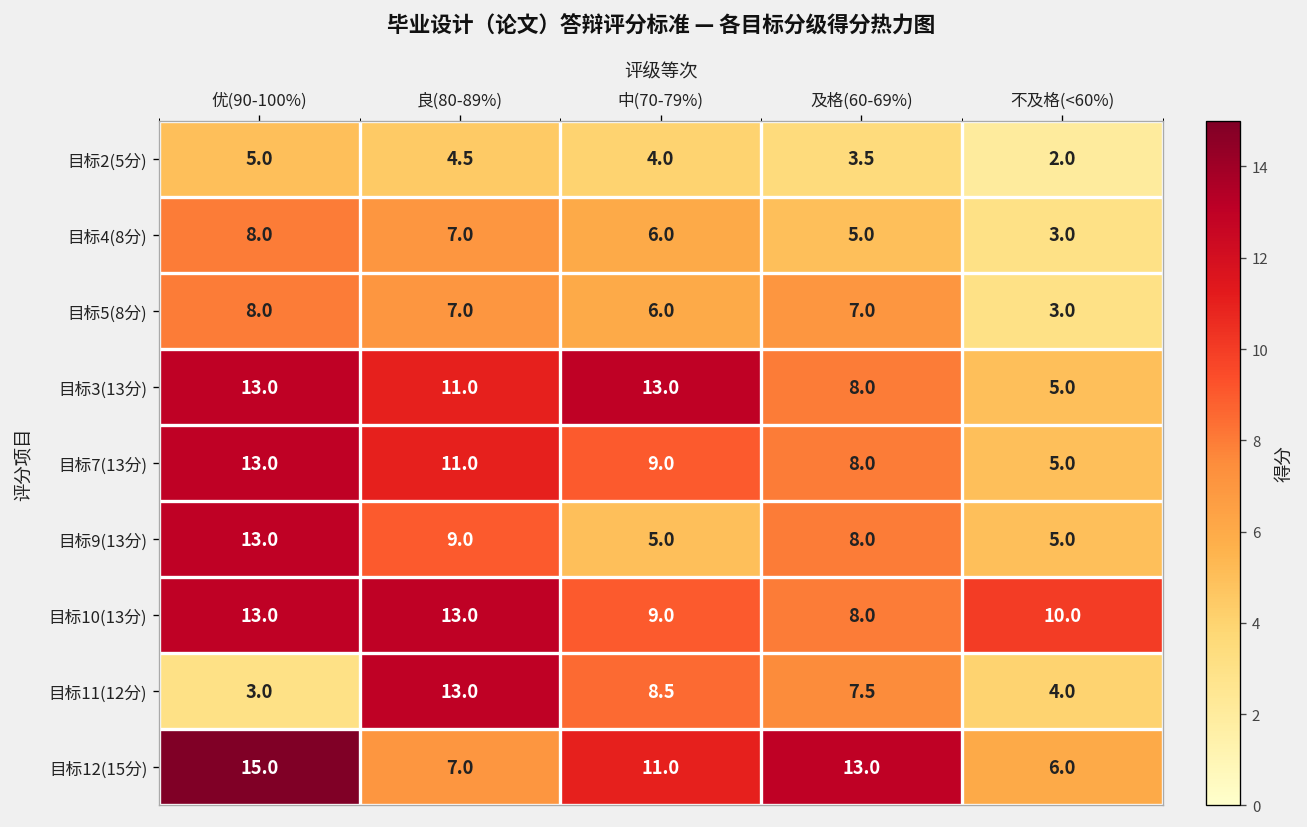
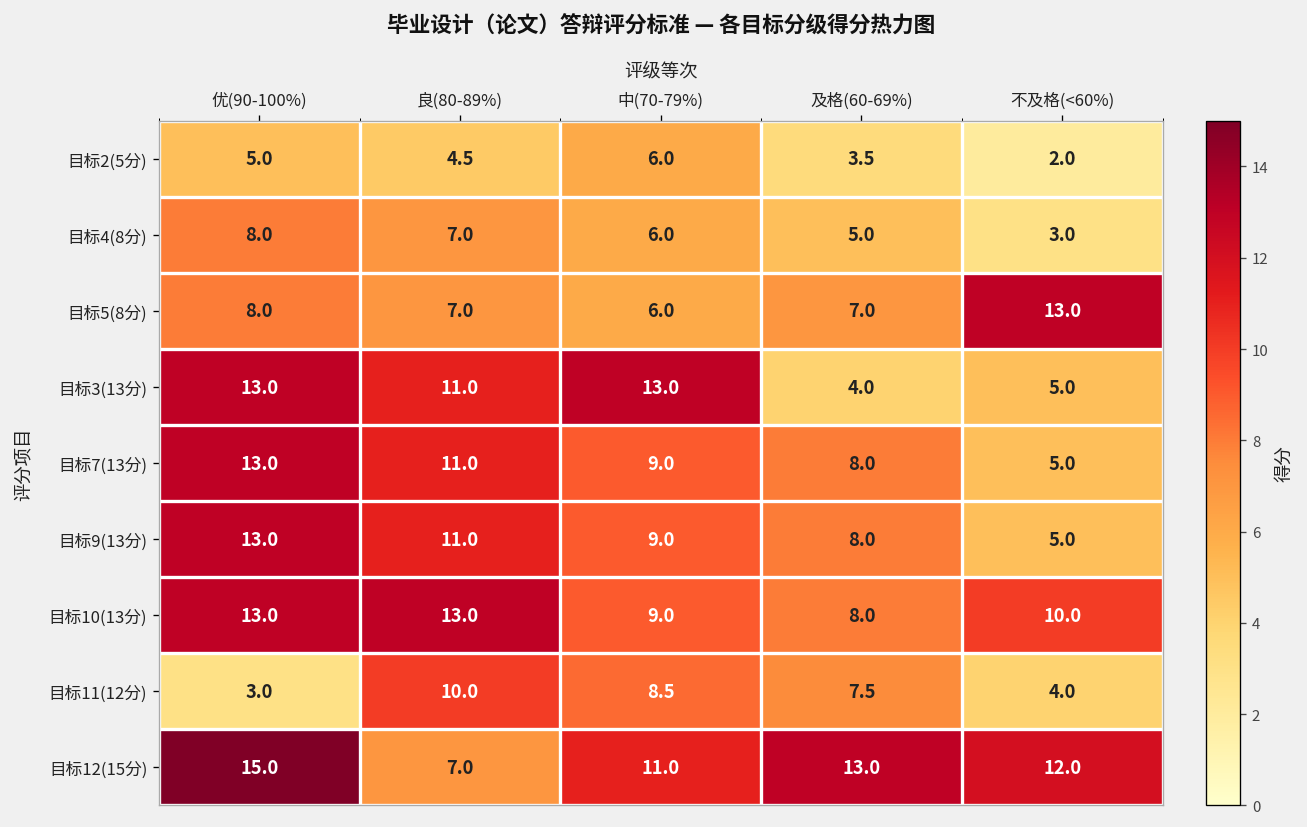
目标2(5分), 中(70-79%): 4.0 -> 6.0
目标5(8分), 不及格(<60%): 3.0 -> 13.0
目标3(13分), 及格(60-69%): 8.0 -> 4.0
目标9(13分), 良(80-89%): 9.0 -> 11.0
目标9(13分), 中(70-79%): 5.0 -> 9.0
目标11(12分), 良(80-89%): 13.0 -> 10.0
目标12(15分), 不及格(<60%): 6.0 -> 12.0
